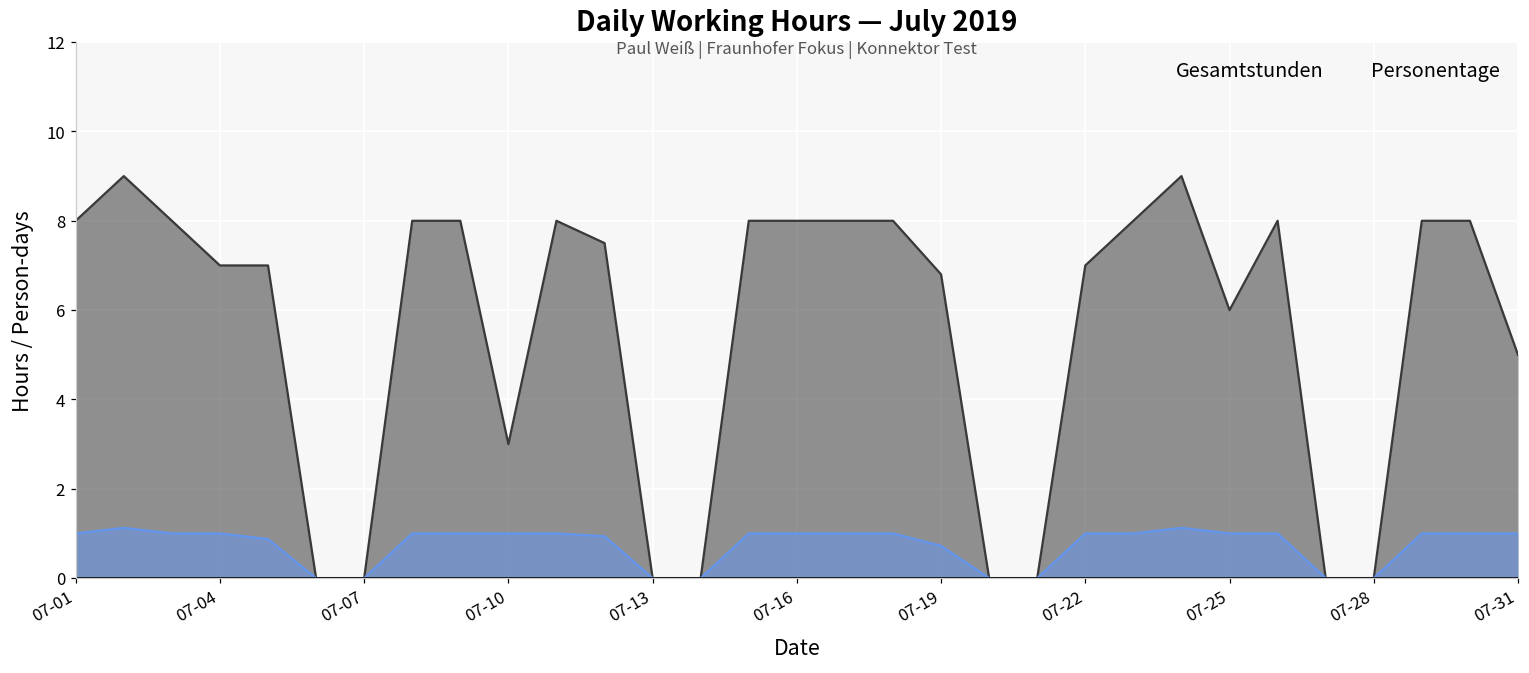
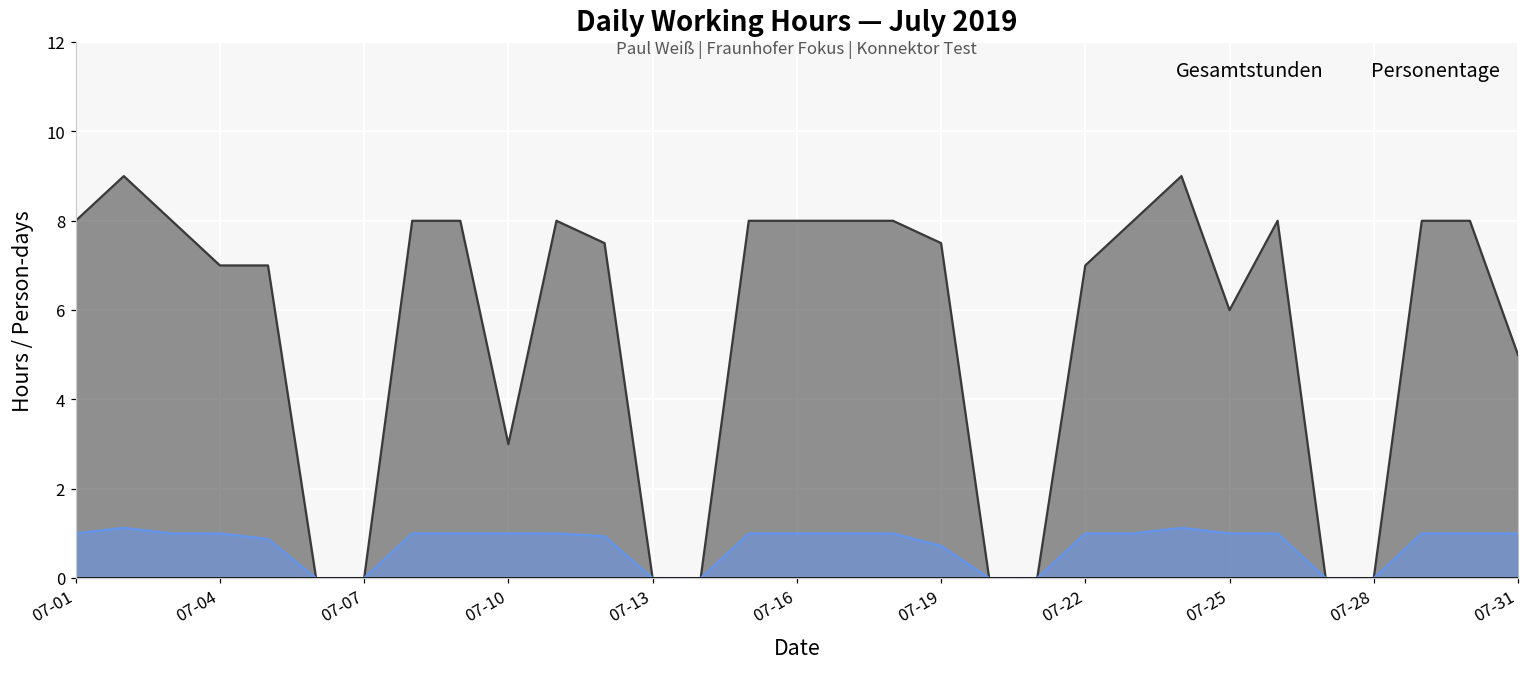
Gesamtstunden, 07-19: 6.8 -> 7.5
